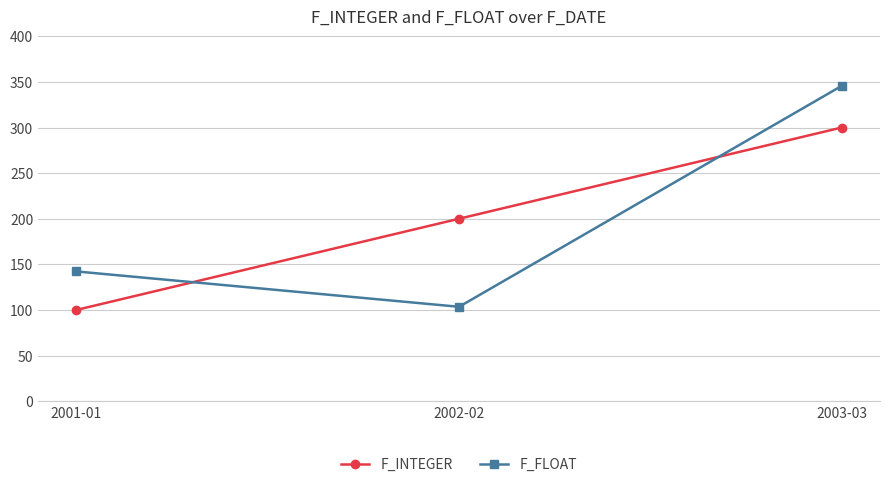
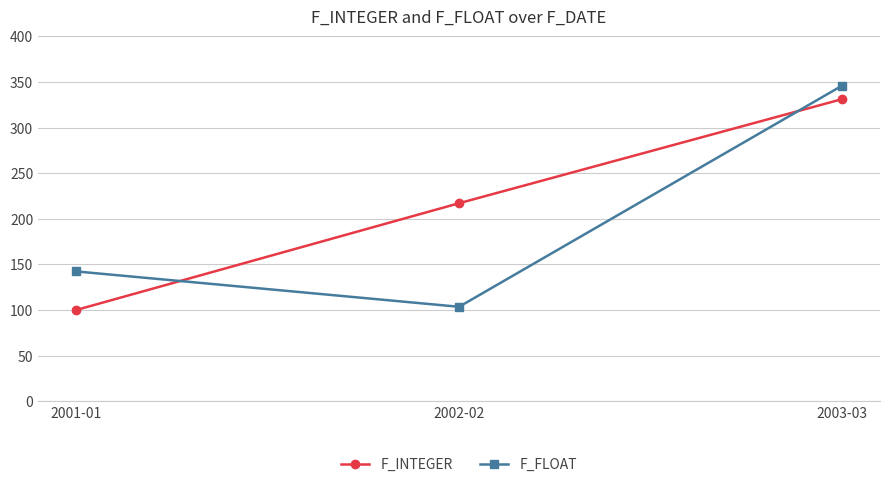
F_INTEGER, 2002-02: 200 -> 220
F_INTEGER, 2003-03: 300 -> 330
